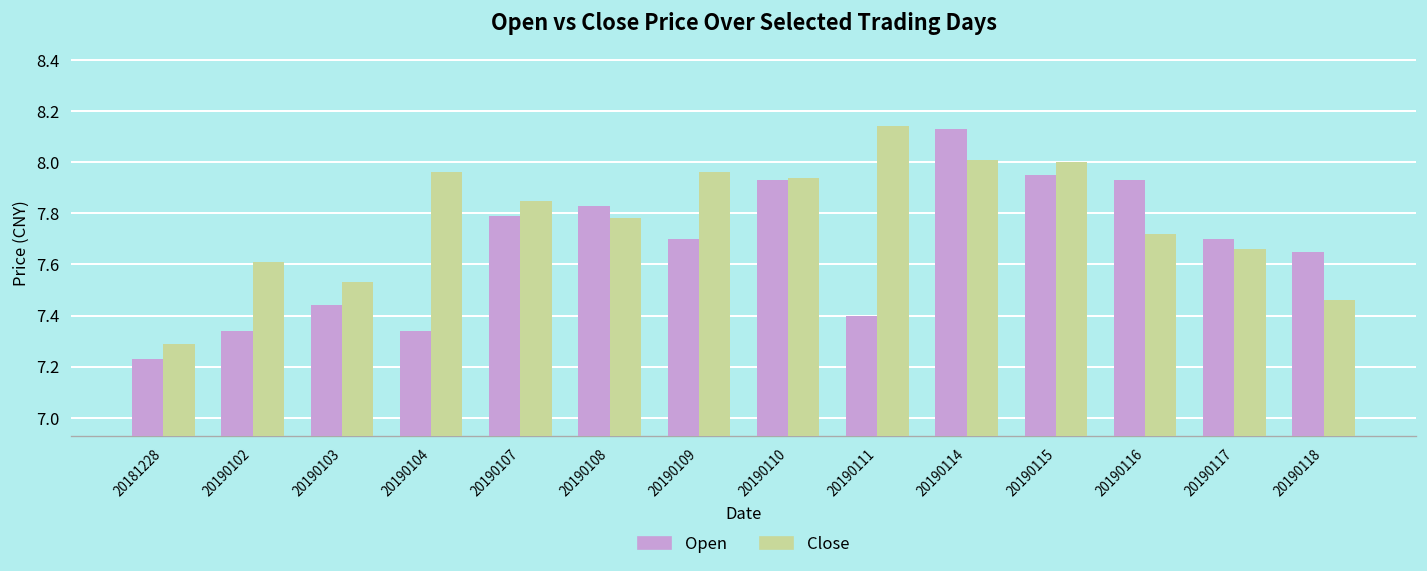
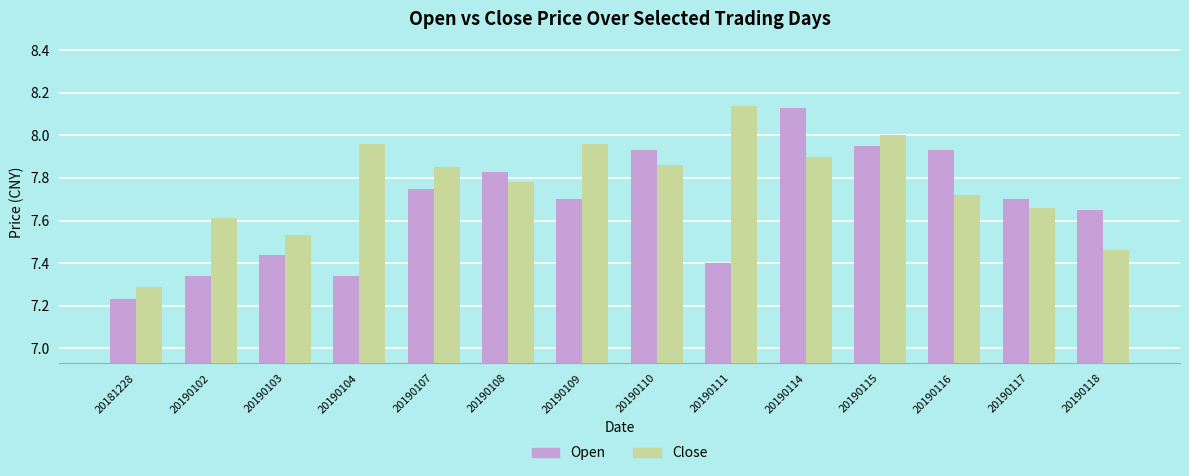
Open, 20190107: 7.79 -> 7.75
Close, 20190110: 7.94 -> 7.86
Close, 20190114: 8.01 -> 7.90
